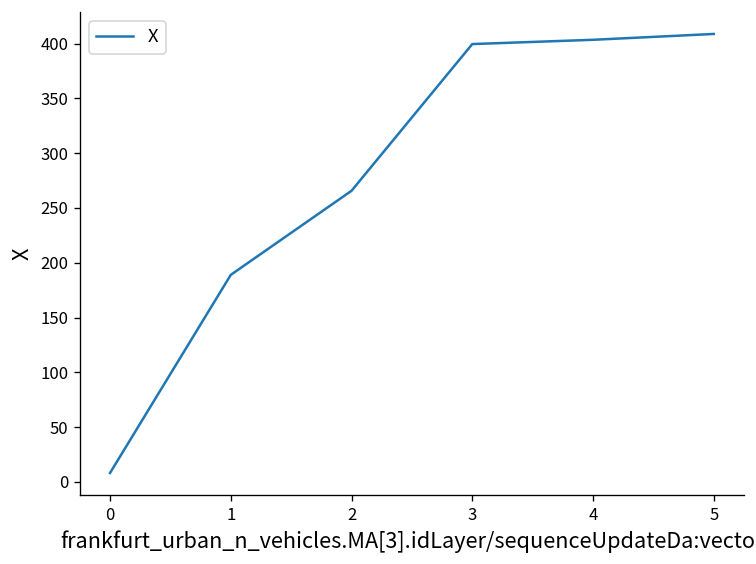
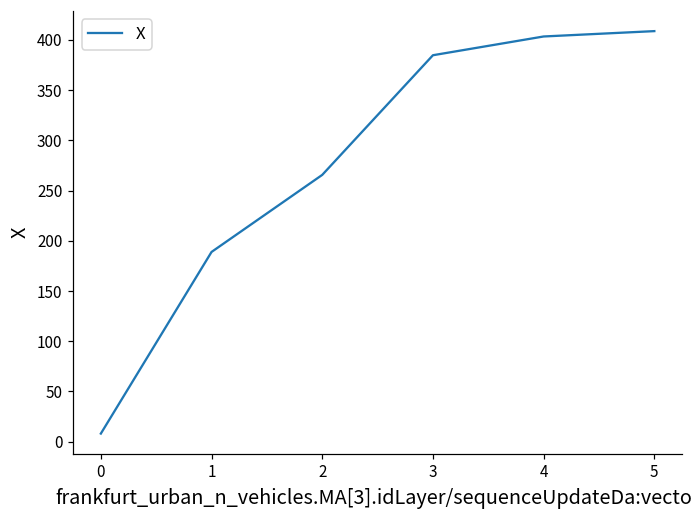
3: 400 -> 380
